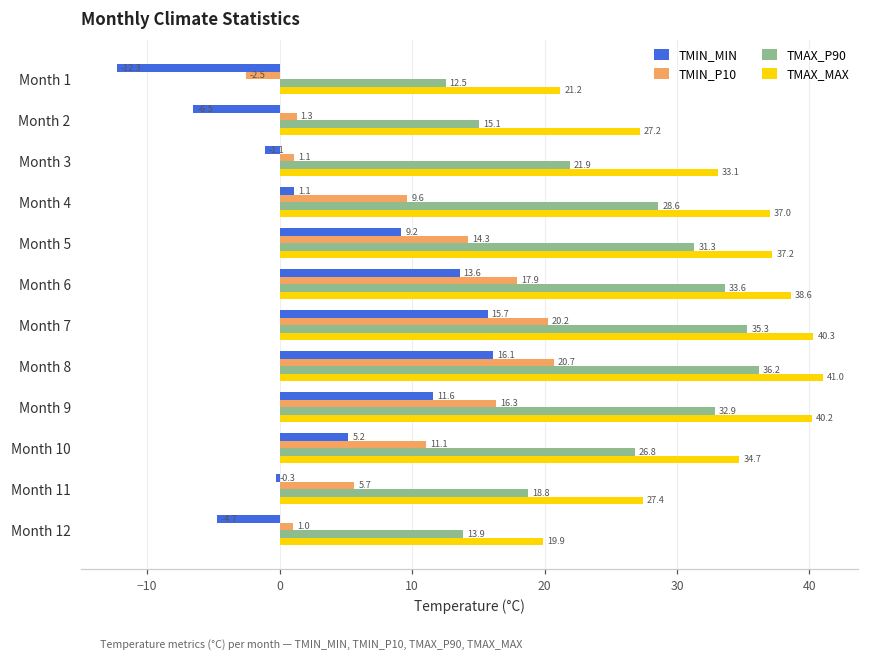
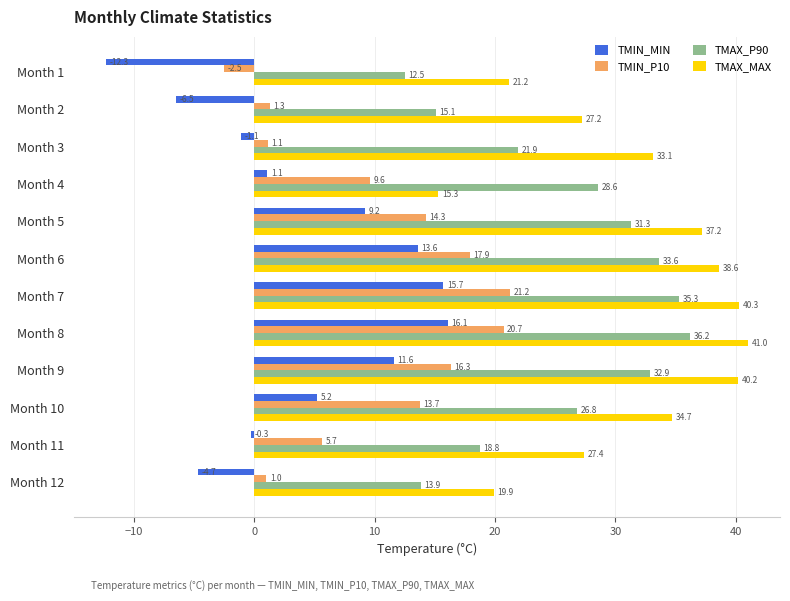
TMAX_MAX, Month 4: 37.0 -> 15.3
TMIN_P10, Month 7: 20.2 -> 21.2
TMIN_P10, Month 10: 11.1 -> 13.7
